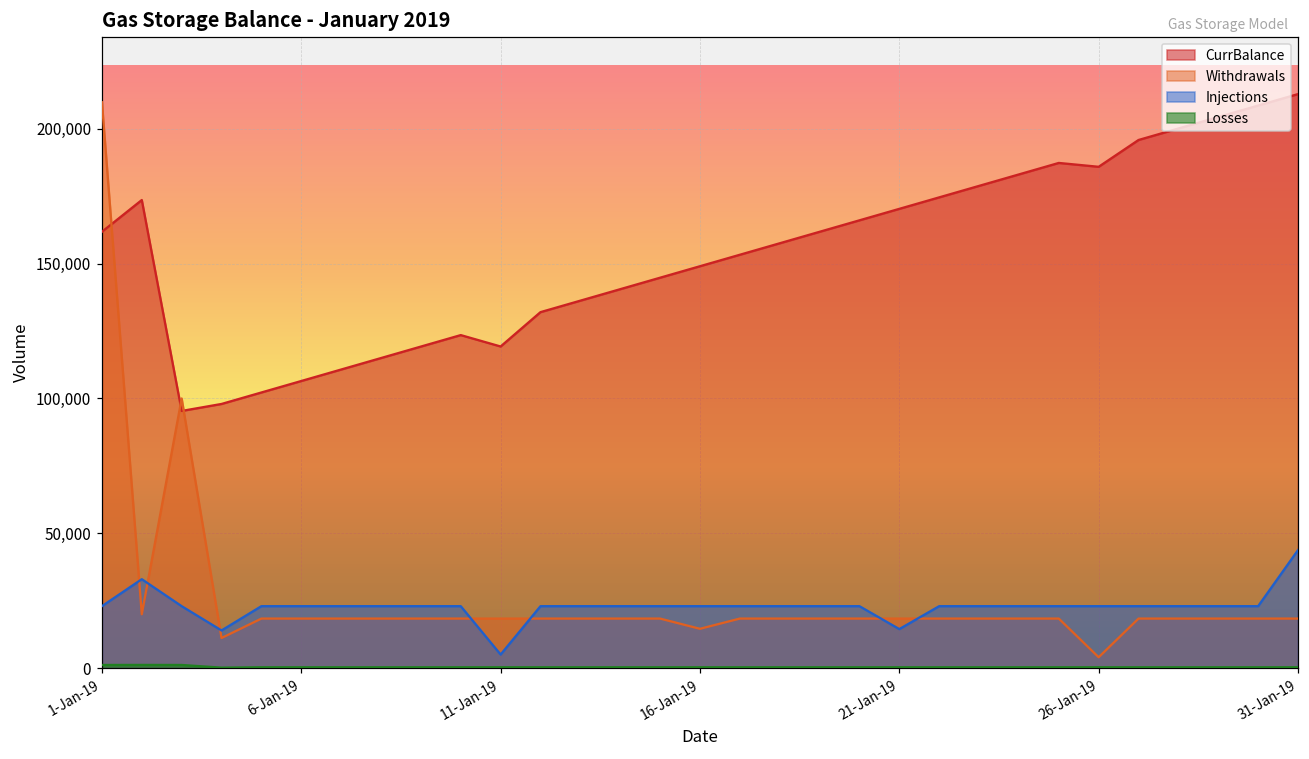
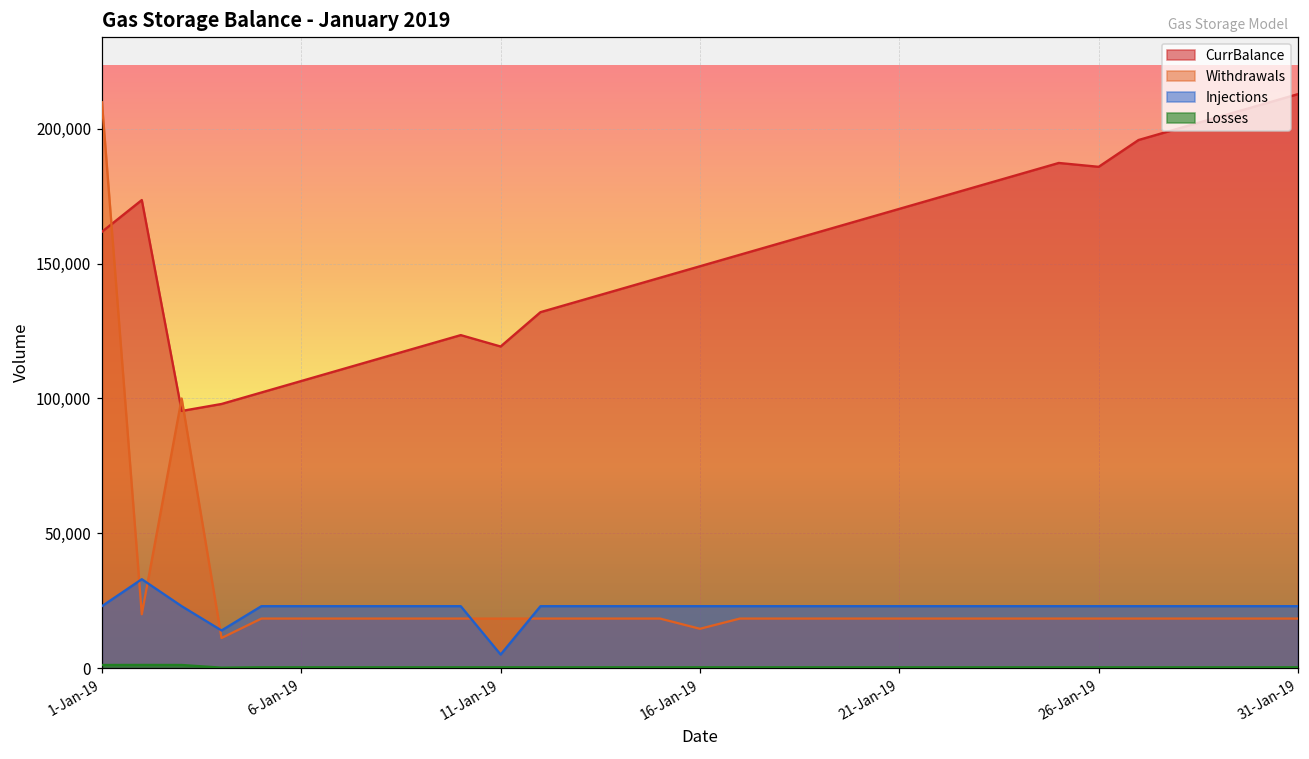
Injections, 21-Jan-19: 15,000 -> 23,000
Withdrawals, 26-Jan-19: 4,000 -> 18,000
Injections, 31-Jan-19: 44,000 -> 23,000
